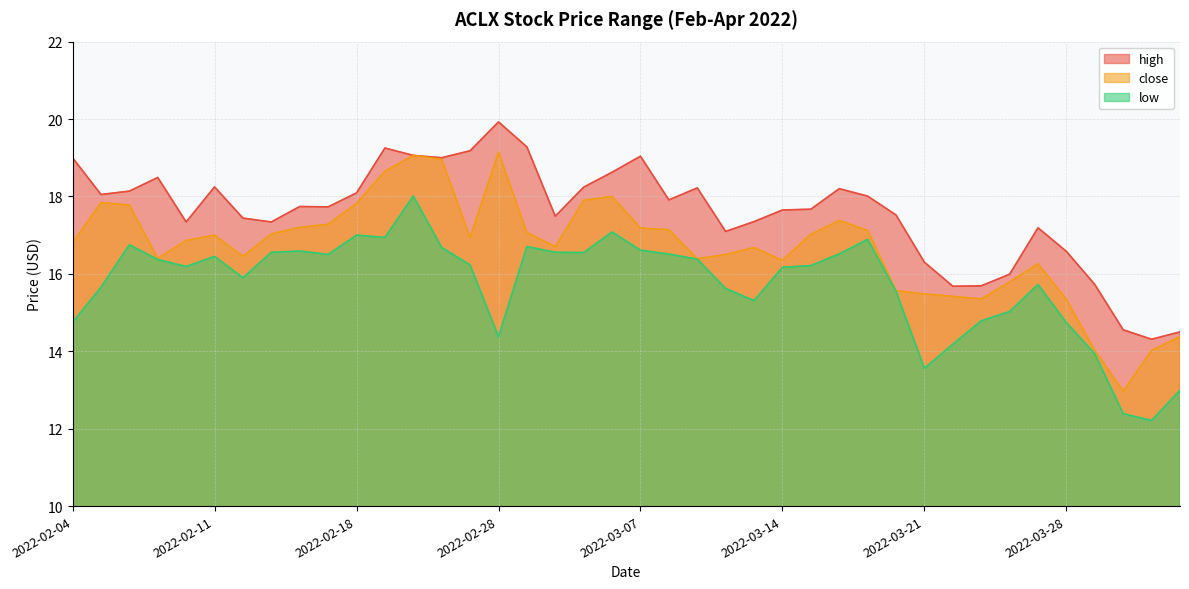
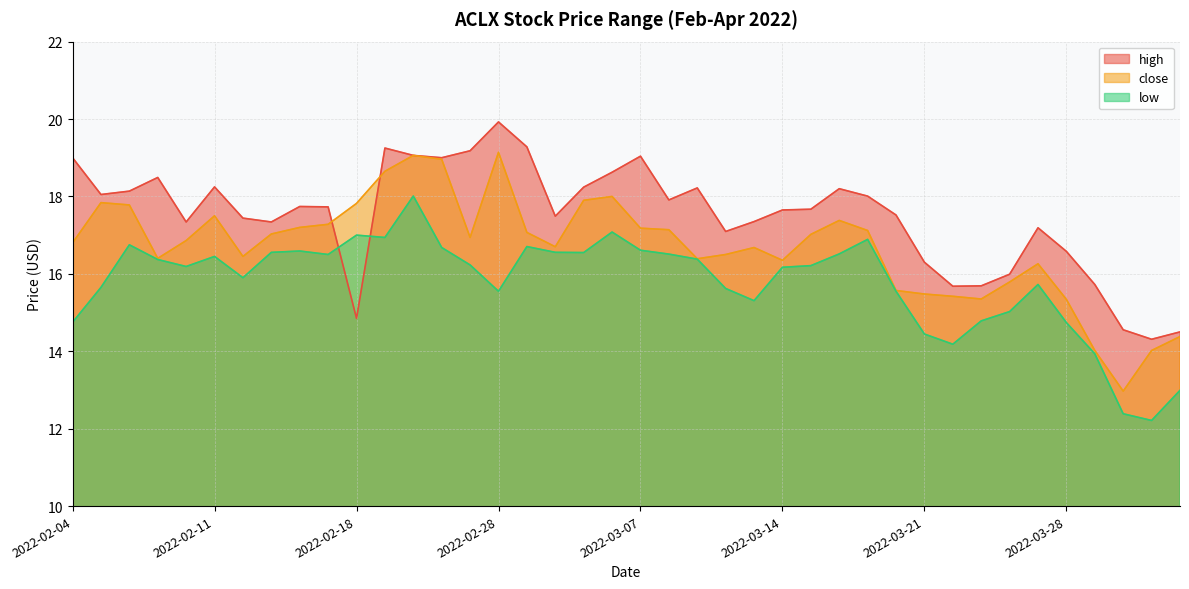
close, 2022-02-11: 17.0 -> 17.5
high, 2022-02-18: 18.1 -> 14.8
low, 2022-02-28: 14.4 -> 15.6
low, 2022-03-21: 13.6 -> 14.4
